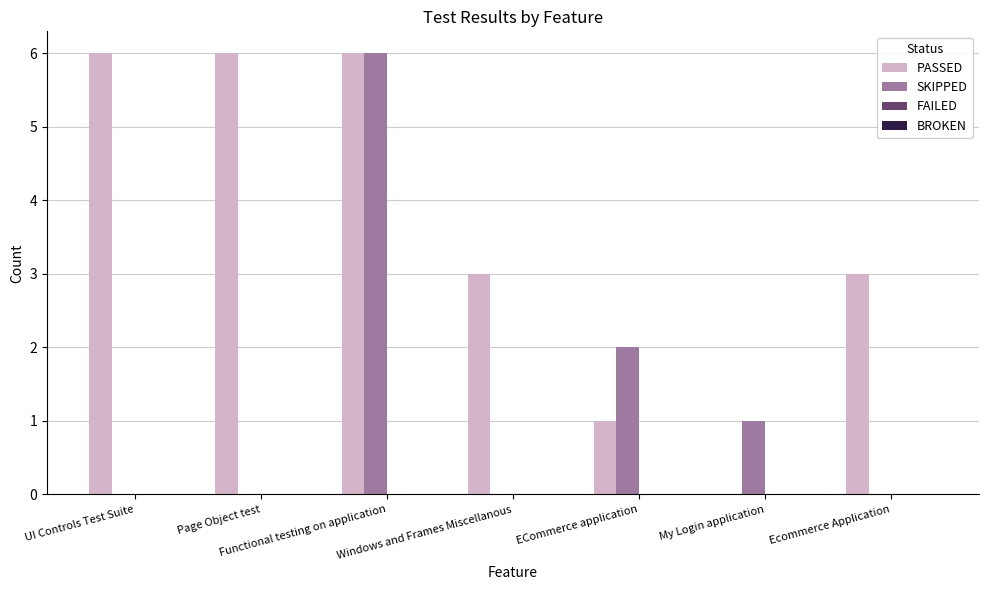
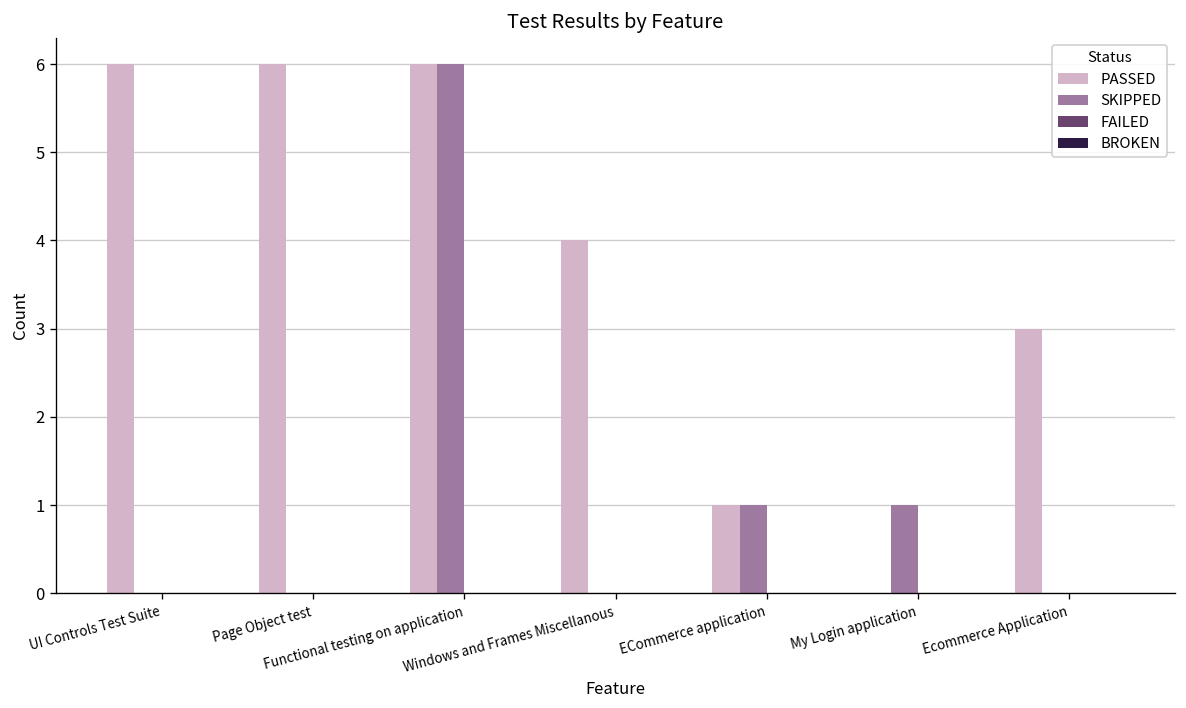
PASSED, Windows and Frames Miscellanous: 3 -> 4
SKIPPED, ECommerce application: 2 -> 1
